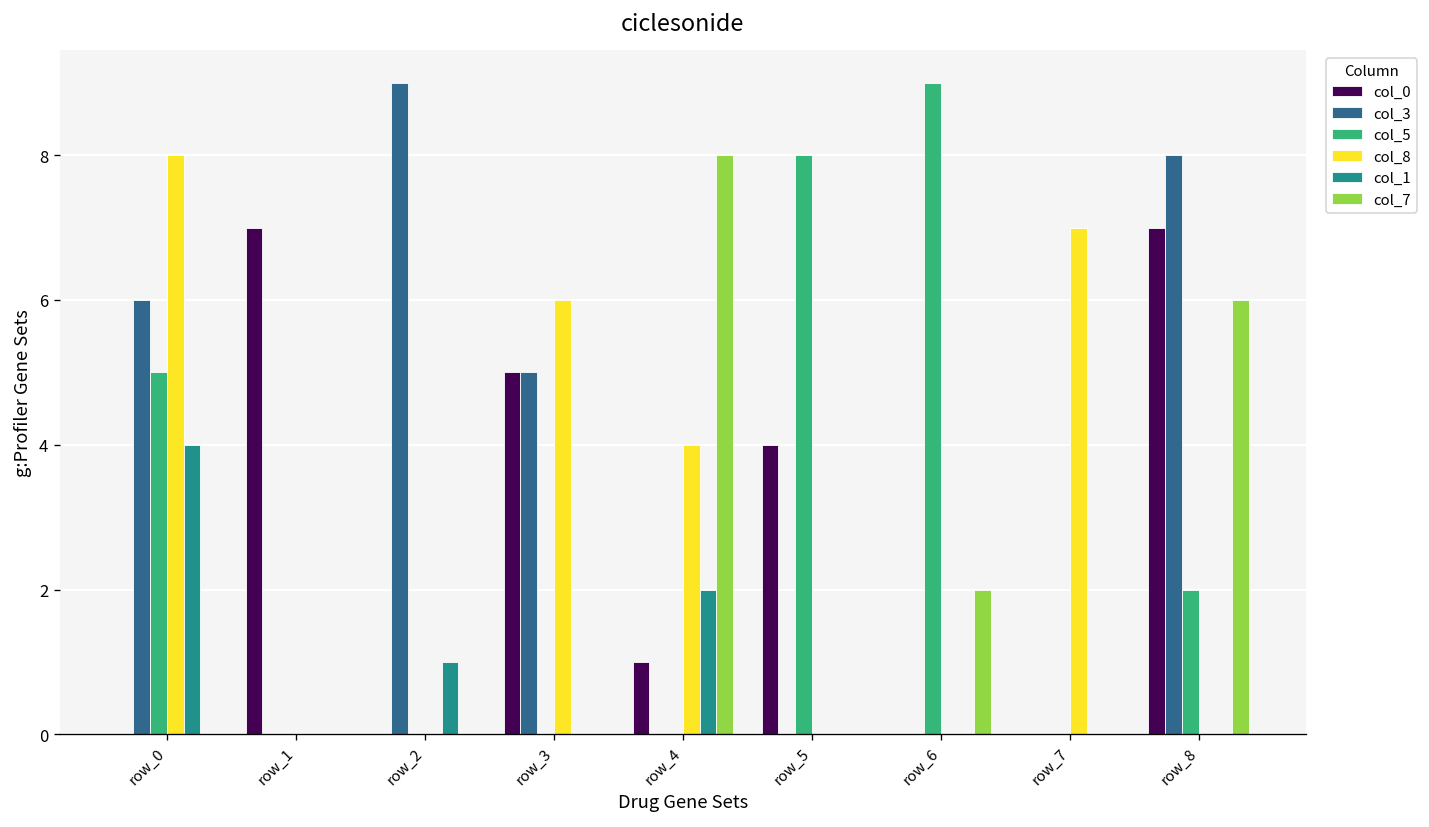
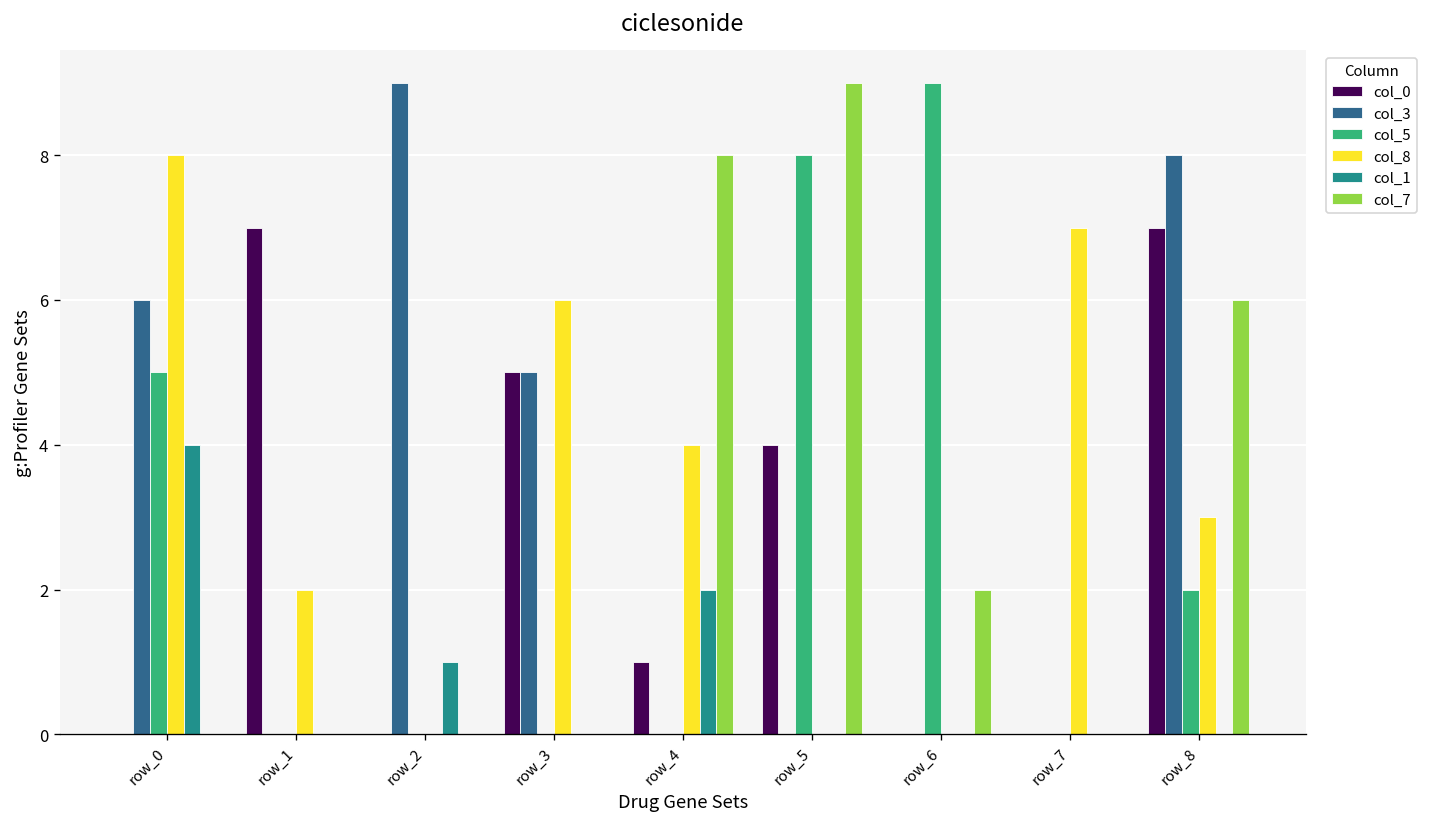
col_8, row_1: 0 -> 2
col_7, row_5: 0 -> 9
col_8, row_8: 0 -> 3
